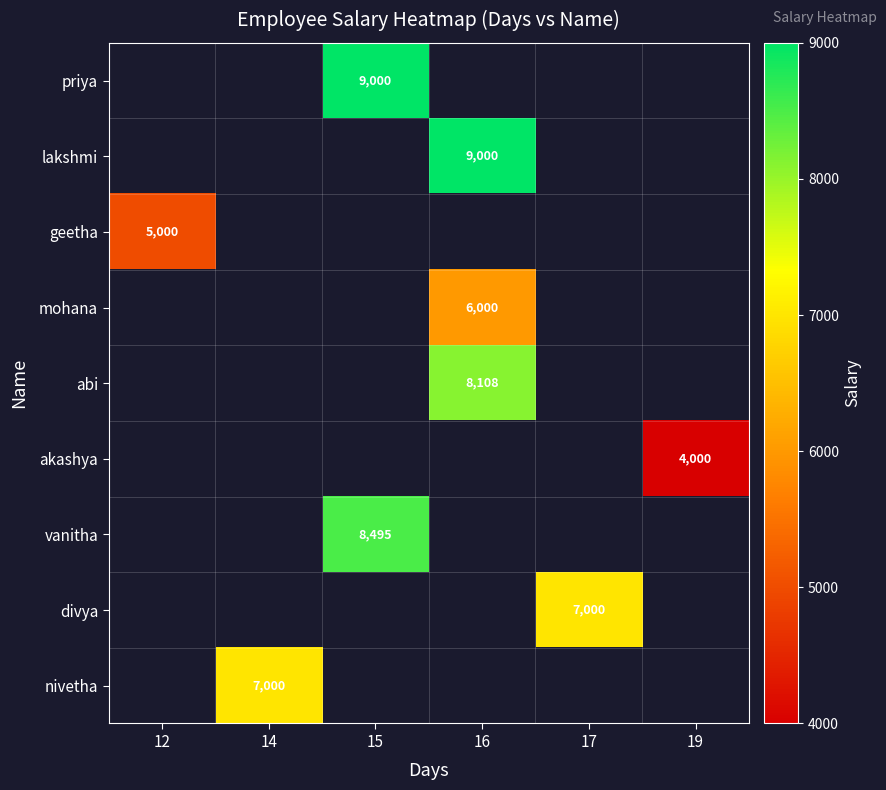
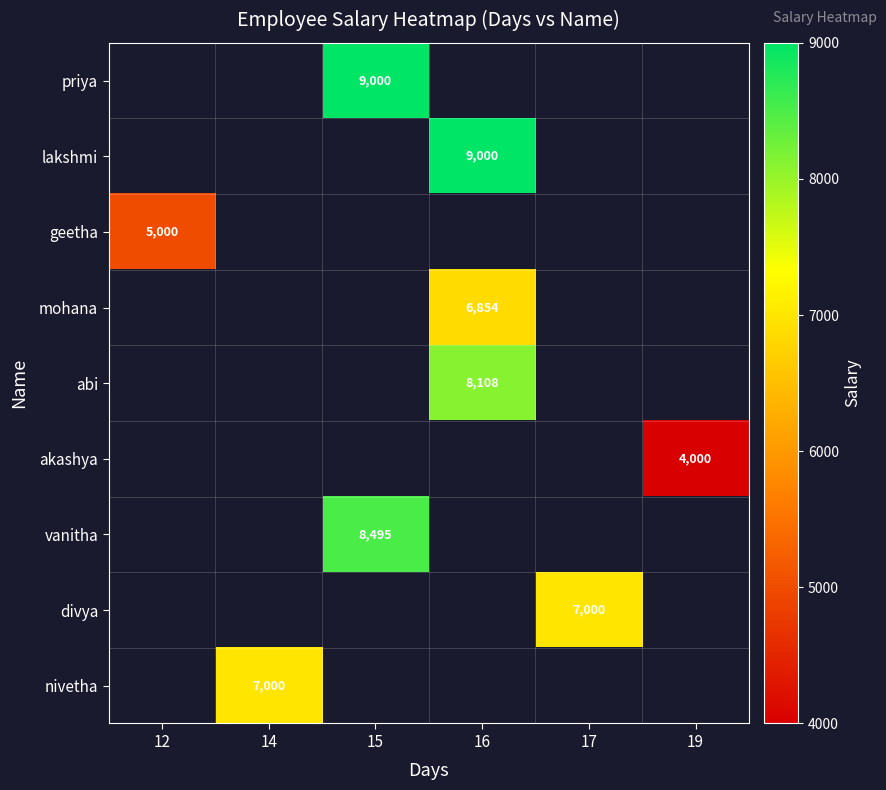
mohana, 16: 6,000 -> 6,854
